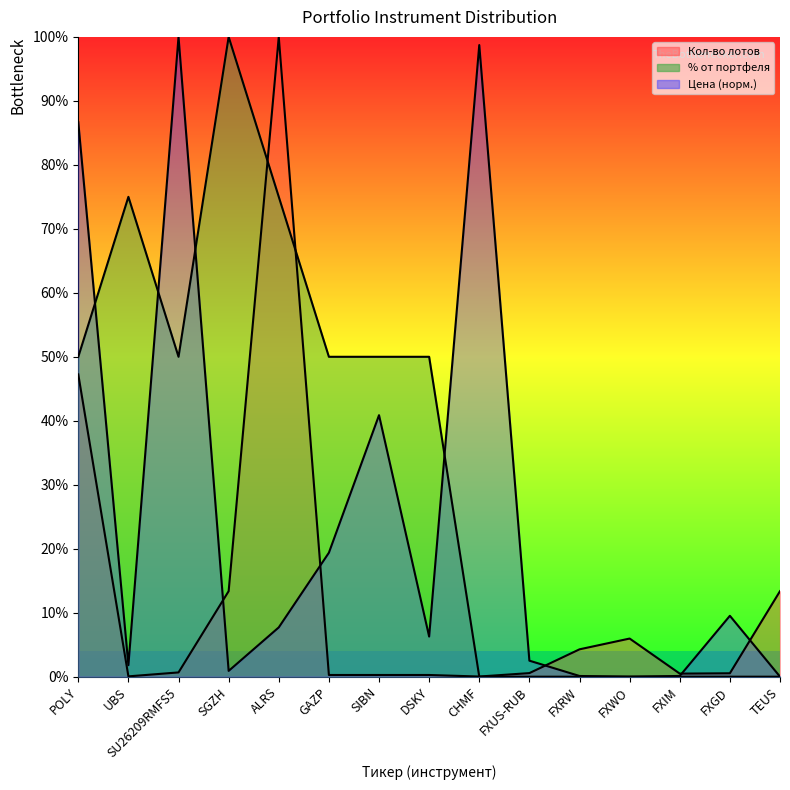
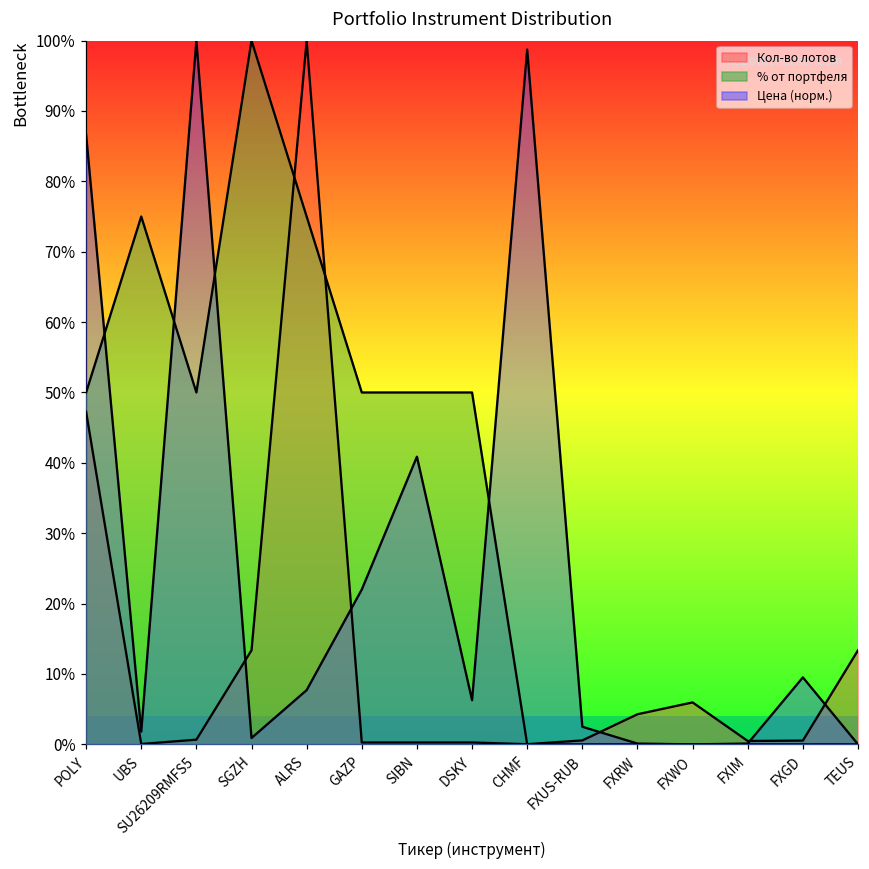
Цена (норм.), GAZP: 19% -> 22%
